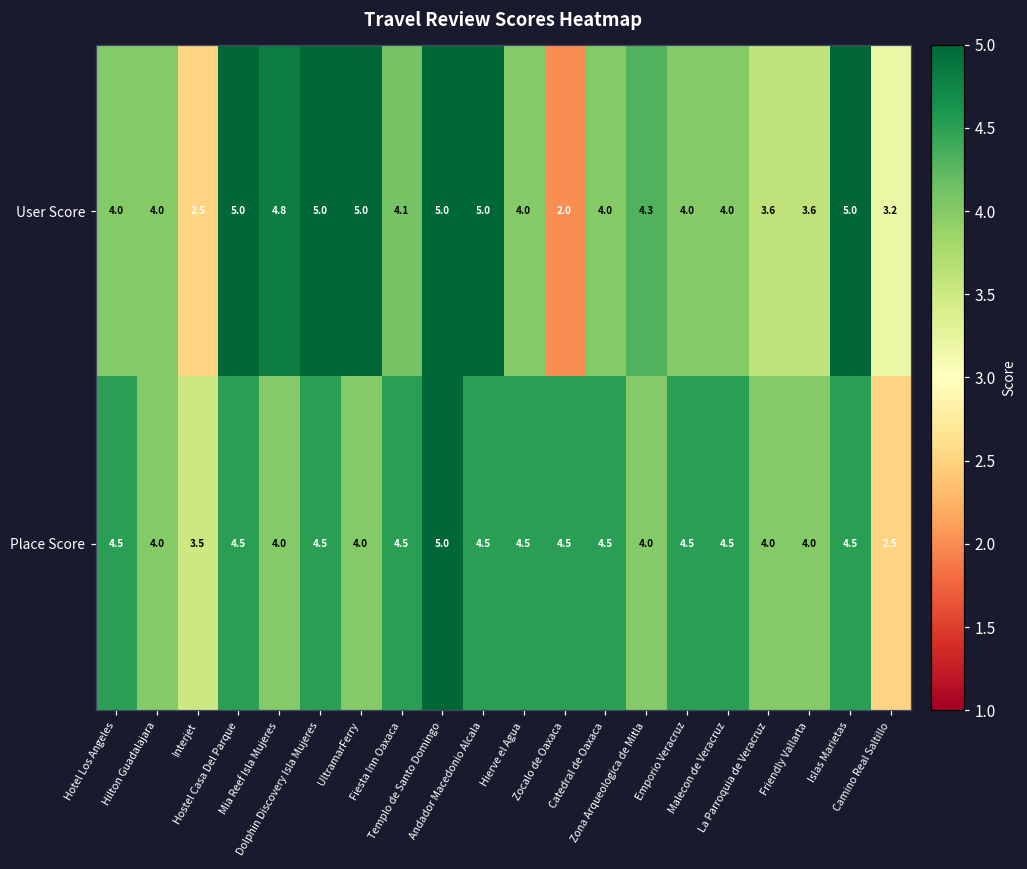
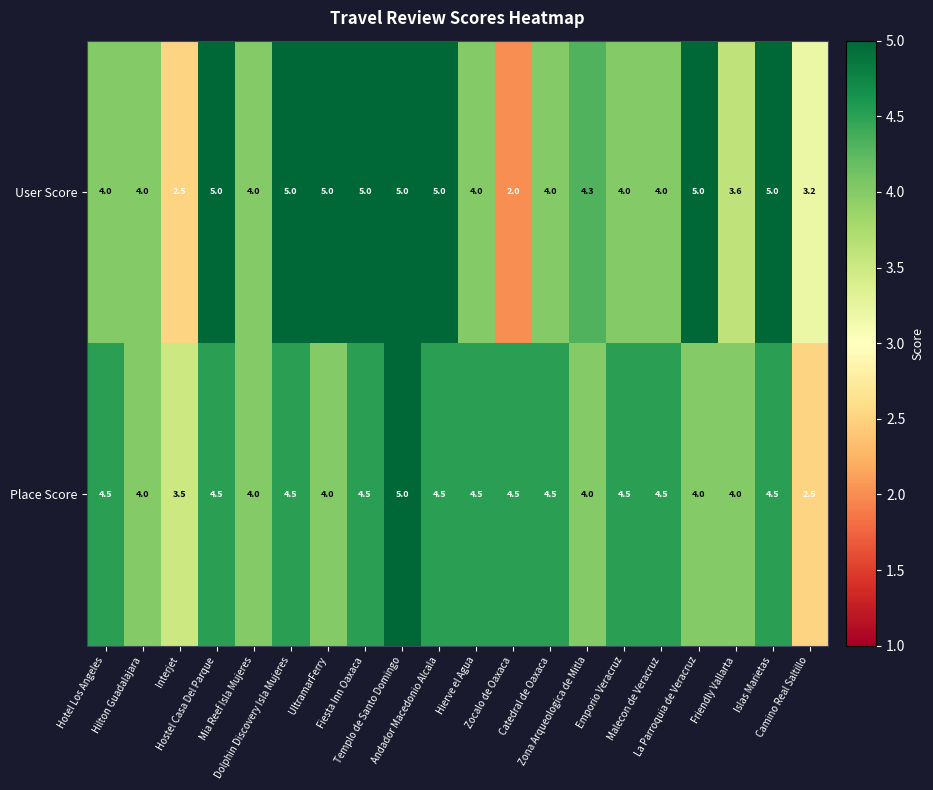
User Score, Mia Reef Isla Mujeres: 4.8 -> 4.0
User Score, Fiesta Inn Oaxaca: 4.1 -> 5.0
User Score, La Parroquia de Veracruz: 3.6 -> 5.0
